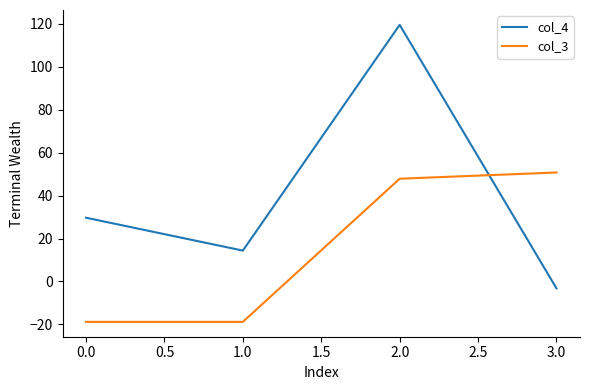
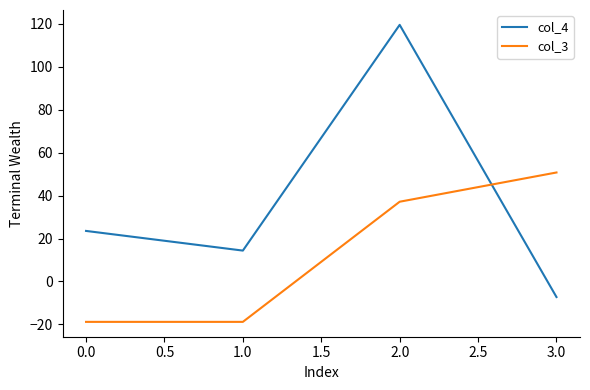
col_4, 0.0: 30 -> 24
col_3, 2.0: 48 -> 37
col_4, 3.0: -3 -> -7
